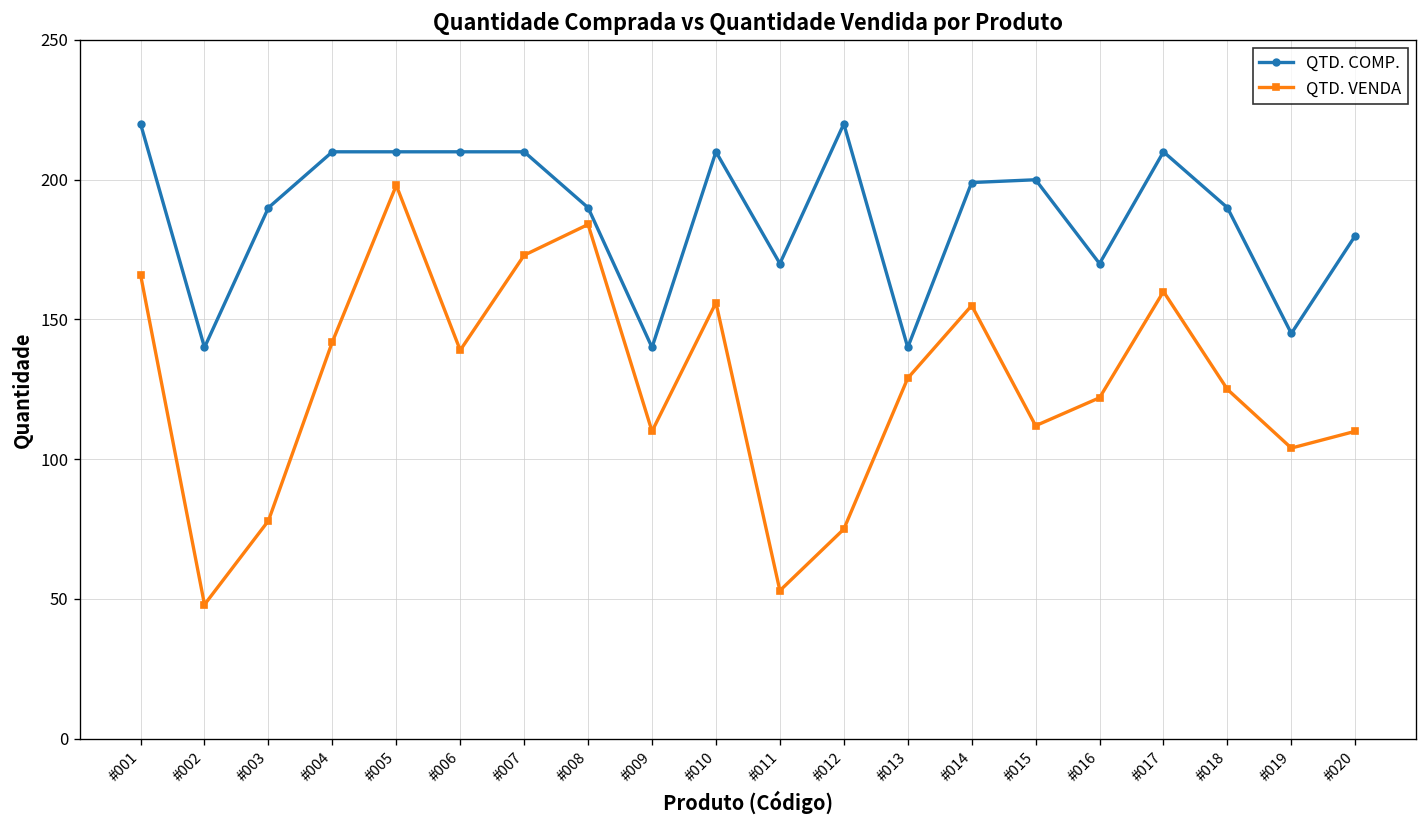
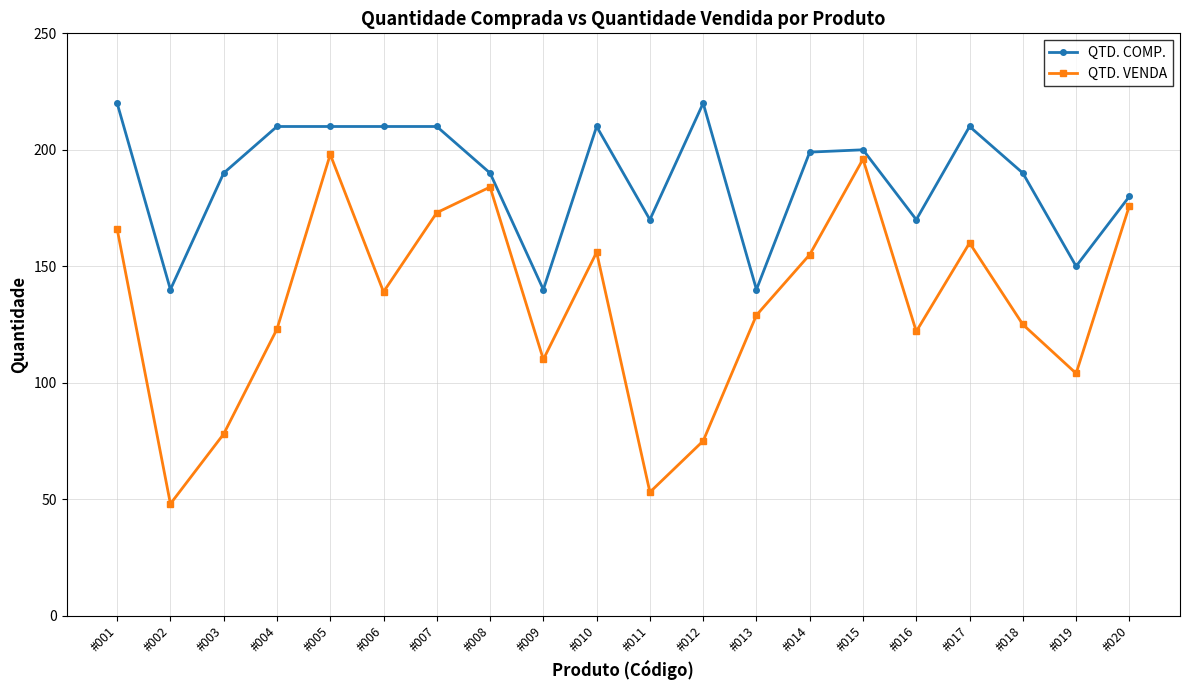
QTD. VENDA, #004: 142 -> 123
QTD. VENDA, #015: 112 -> 196
QTD. COMP., #019: 145 -> 150
QTD. VENDA, #020: 110 -> 176
